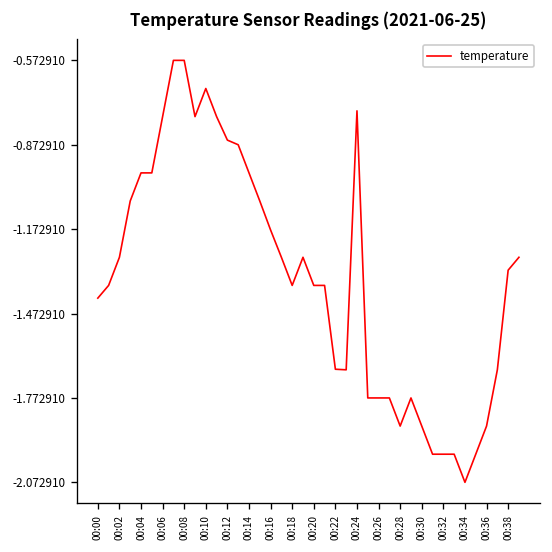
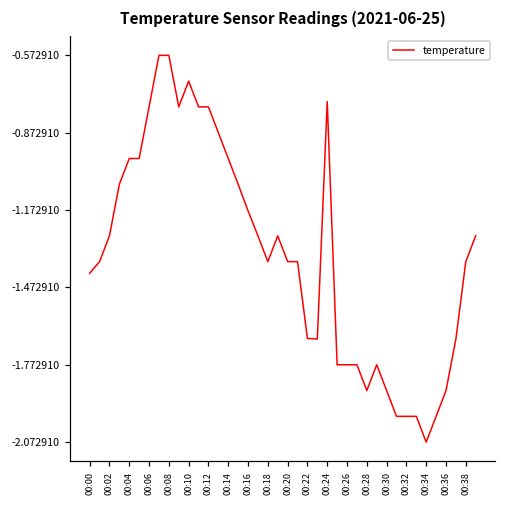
00:12: -0.86 -> -0.77
00:38: -1.32 -> -1.37
